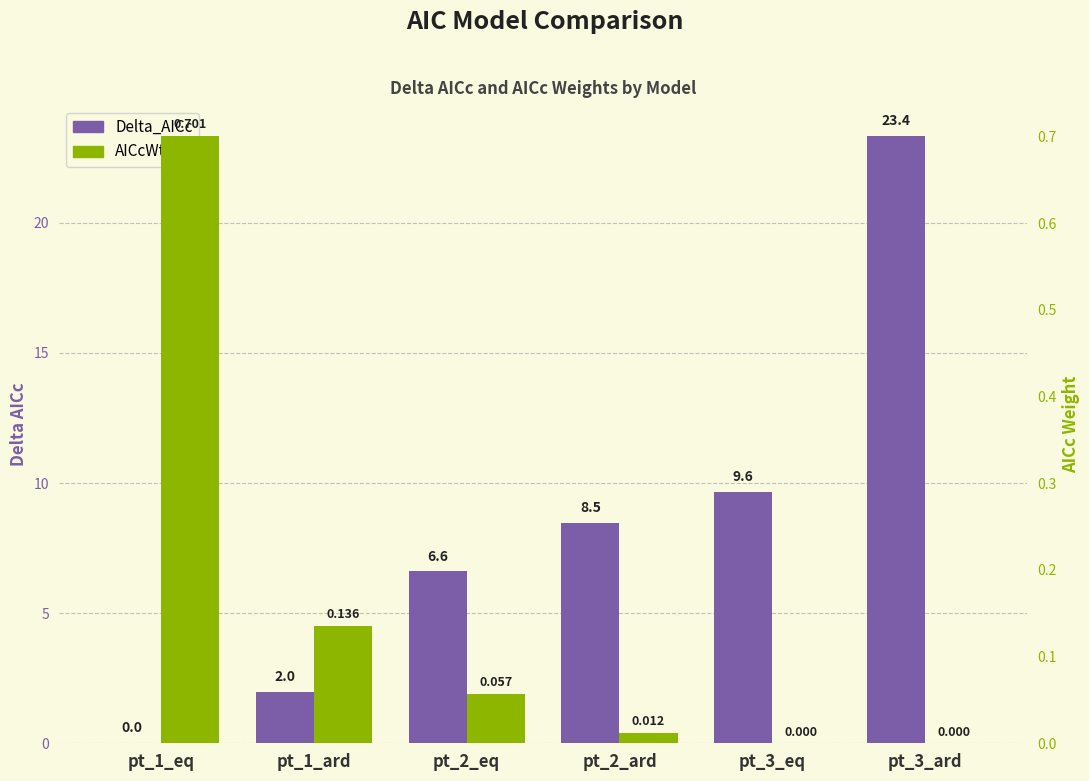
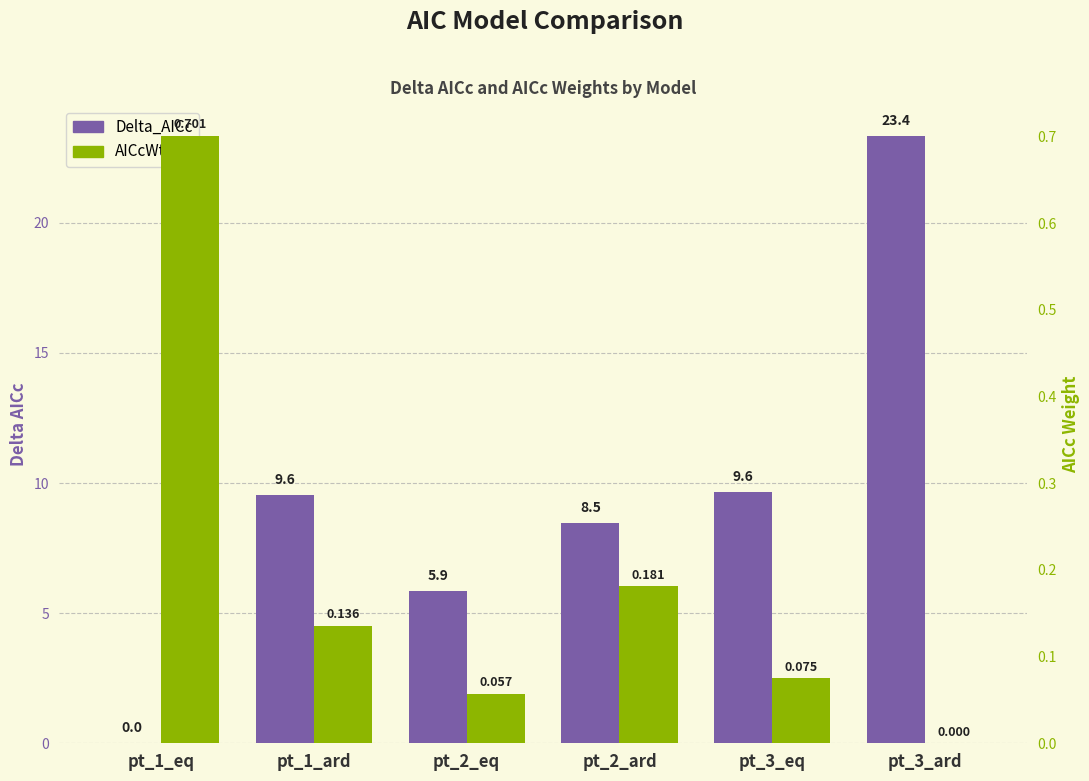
Delta_AICc, pt_1_ard: 2.0 -> 9.6
Delta_AICc, pt_2_eq: 6.6 -> 5.9
AICcWt, pt_2_ard: 0.012 -> 0.181
AICcWt, pt_3_eq: 0.000 -> 0.075
